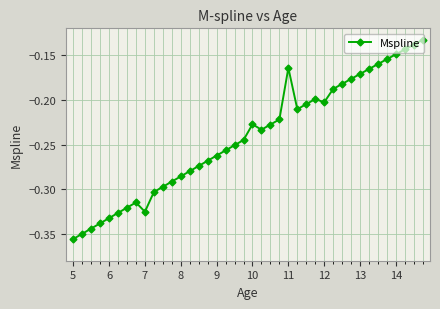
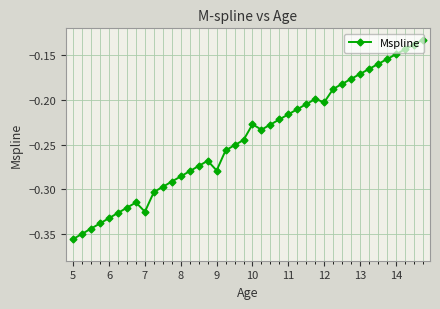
9: -0.26 -> -0.28
11: -0.16 -> -0.22
